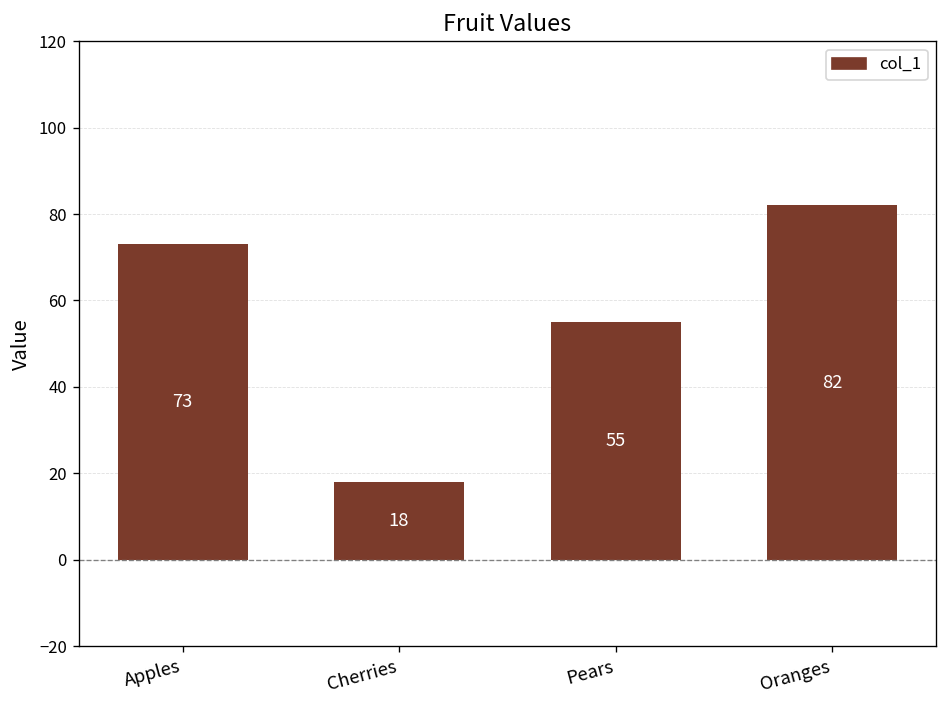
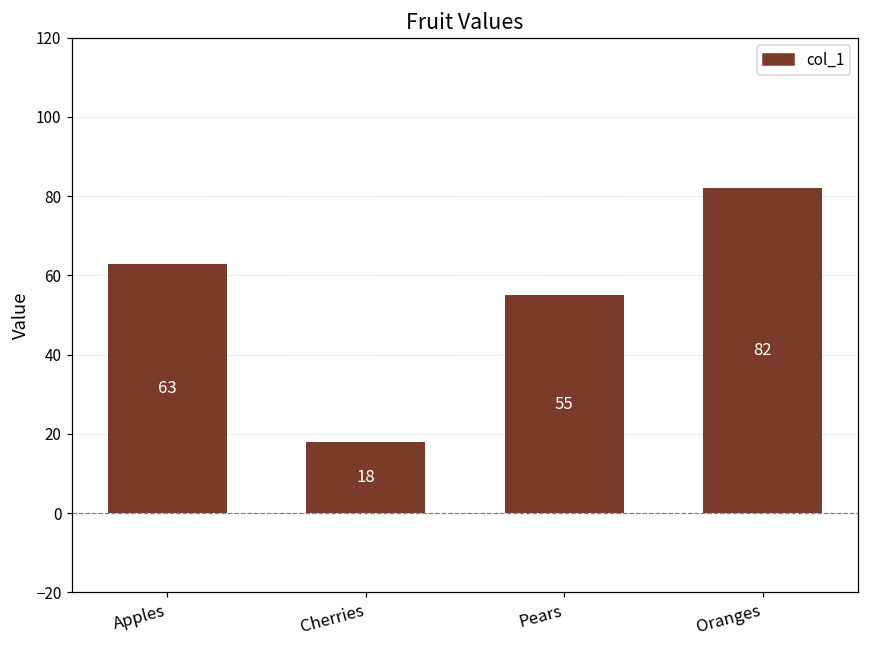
Apples: 73 -> 63
